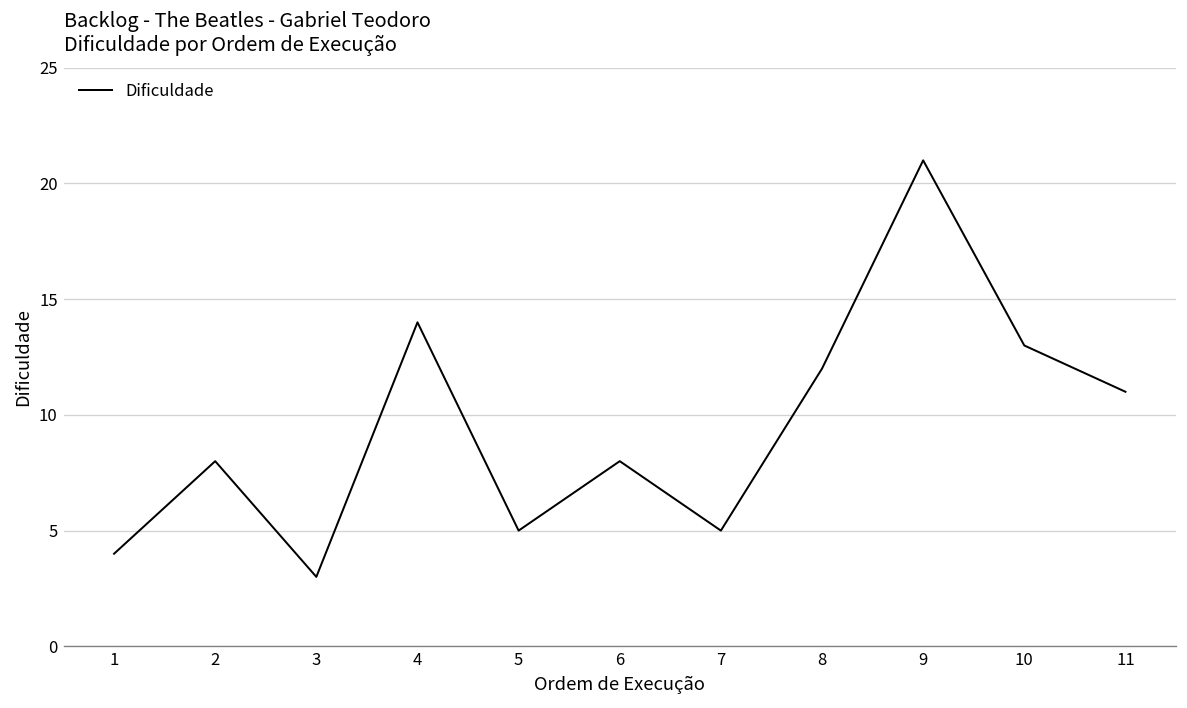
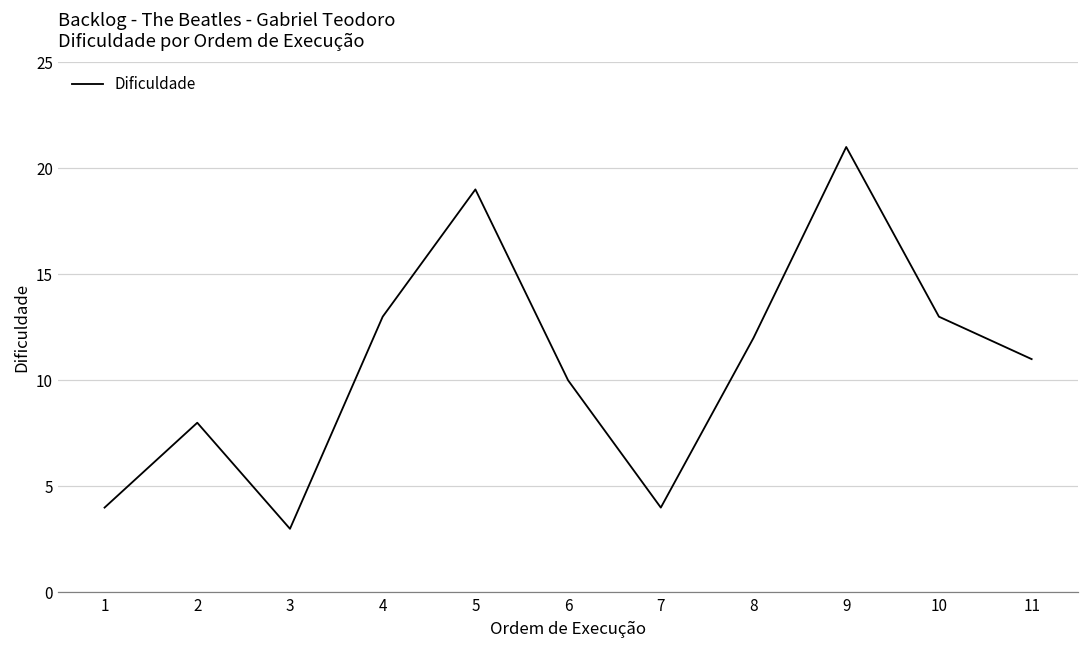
4: 14 -> 13
5: 5 -> 19
6: 8 -> 10
7: 5 -> 4
